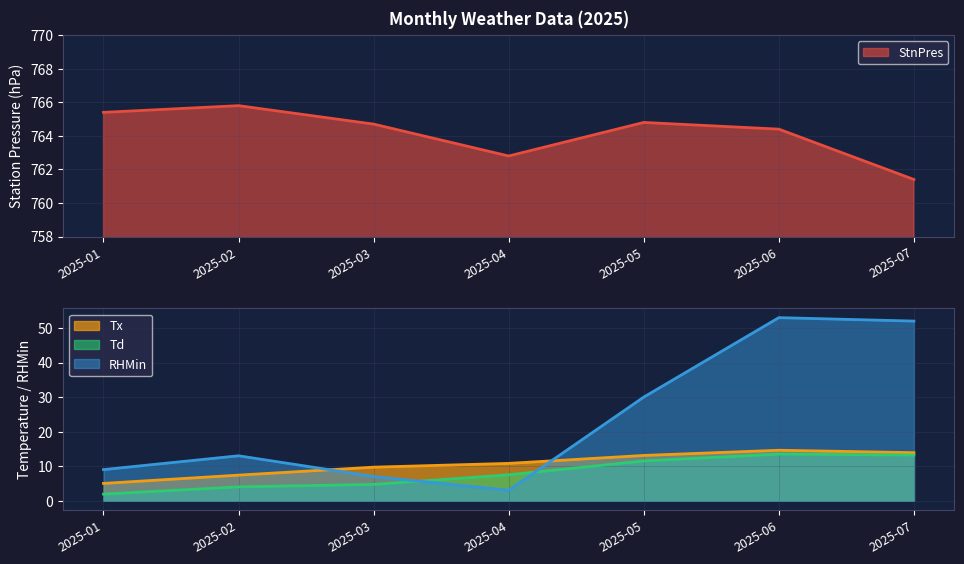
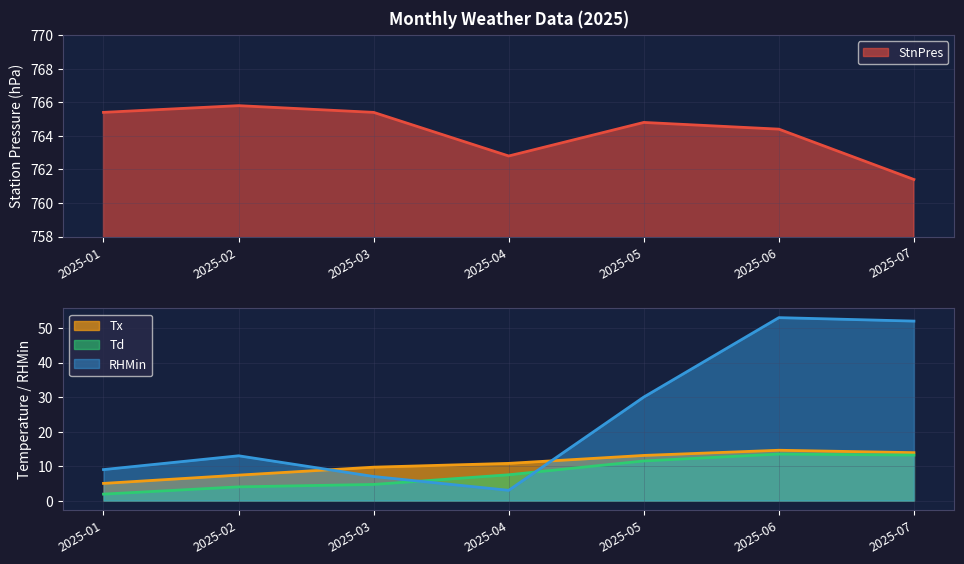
Monthly Weather Data (2025), 2025-03: 764.7 -> 765.4
